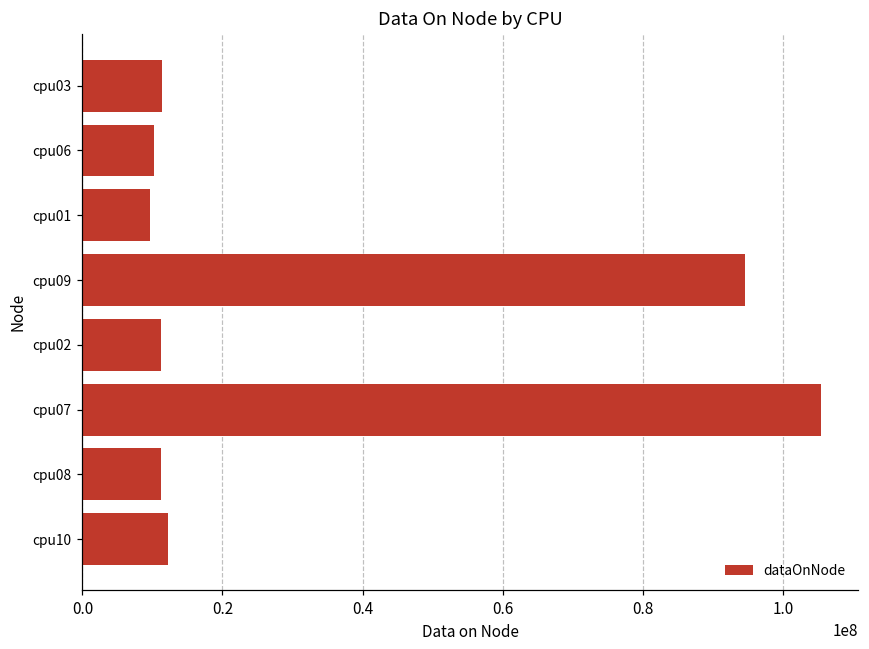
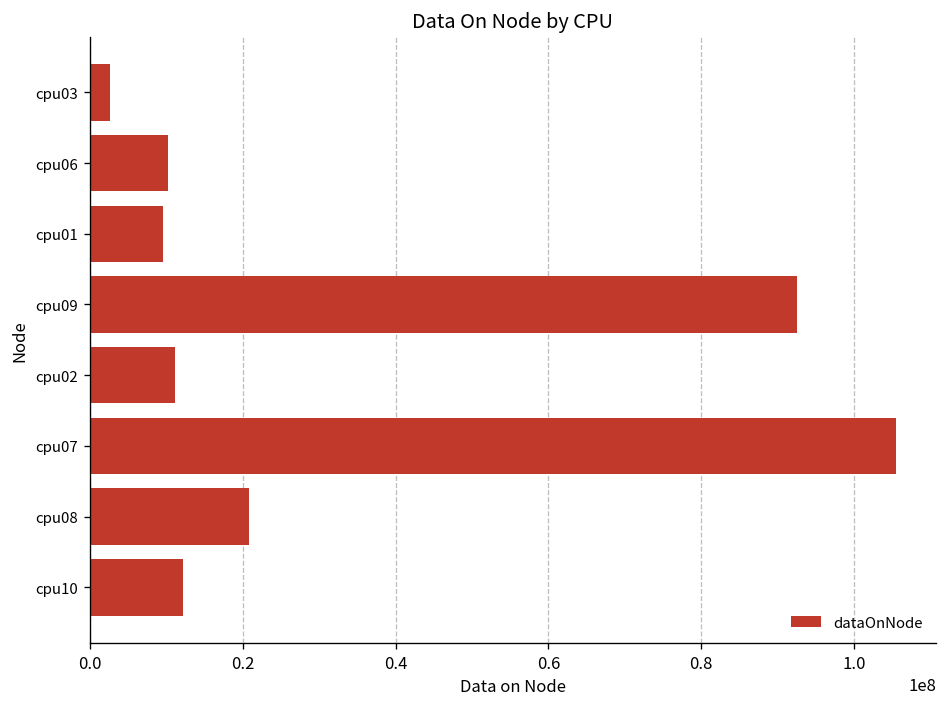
cpu03: 11000000 -> 3000000
cpu09: 95000000 -> 93000000
cpu08: 11000000 -> 21000000
